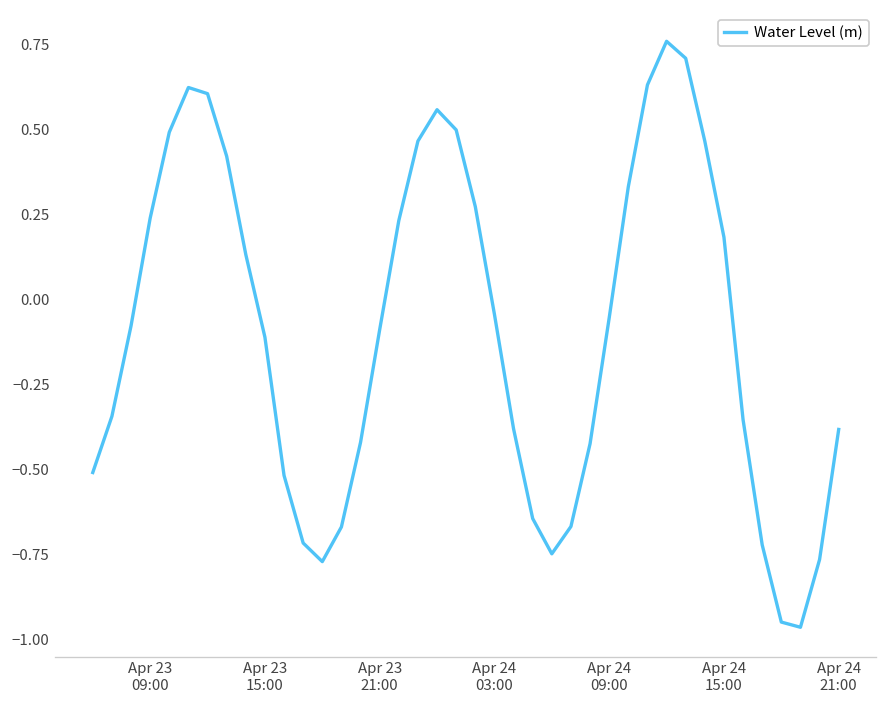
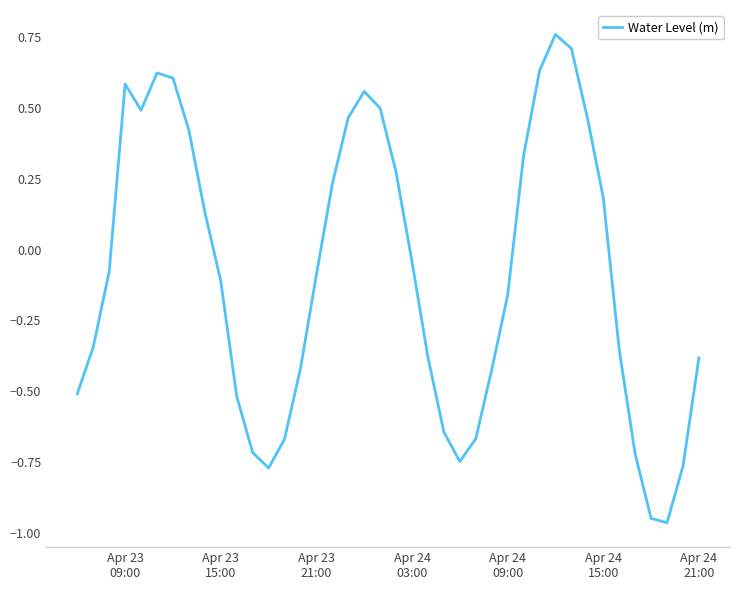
Apr 23 09:00: 0.24 -> 0.58
Apr 24 09:00: -0.05 -> -0.16
